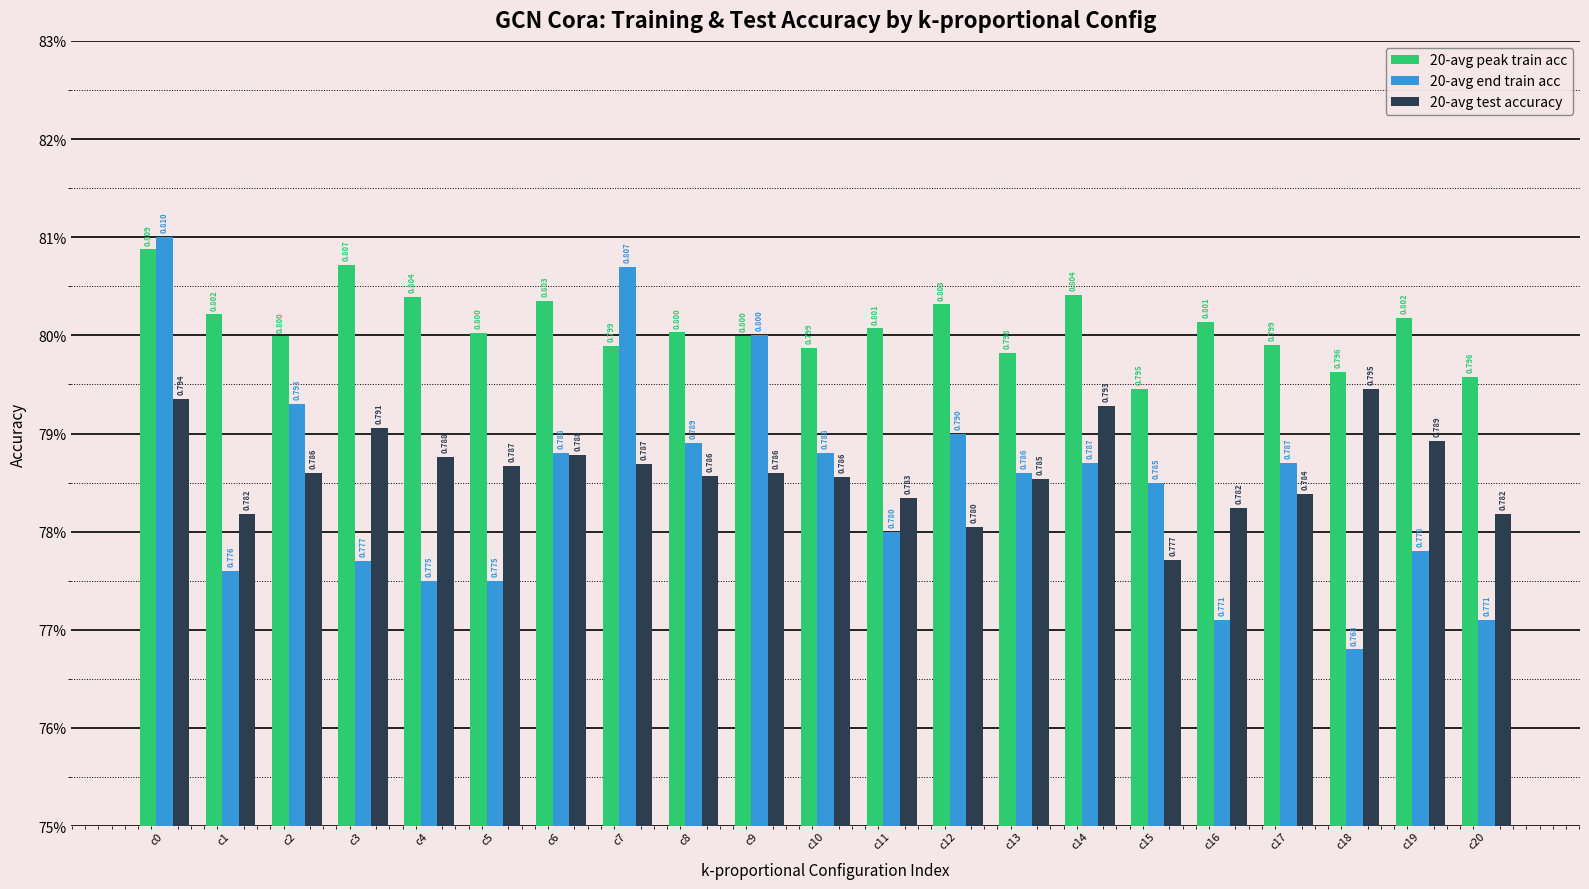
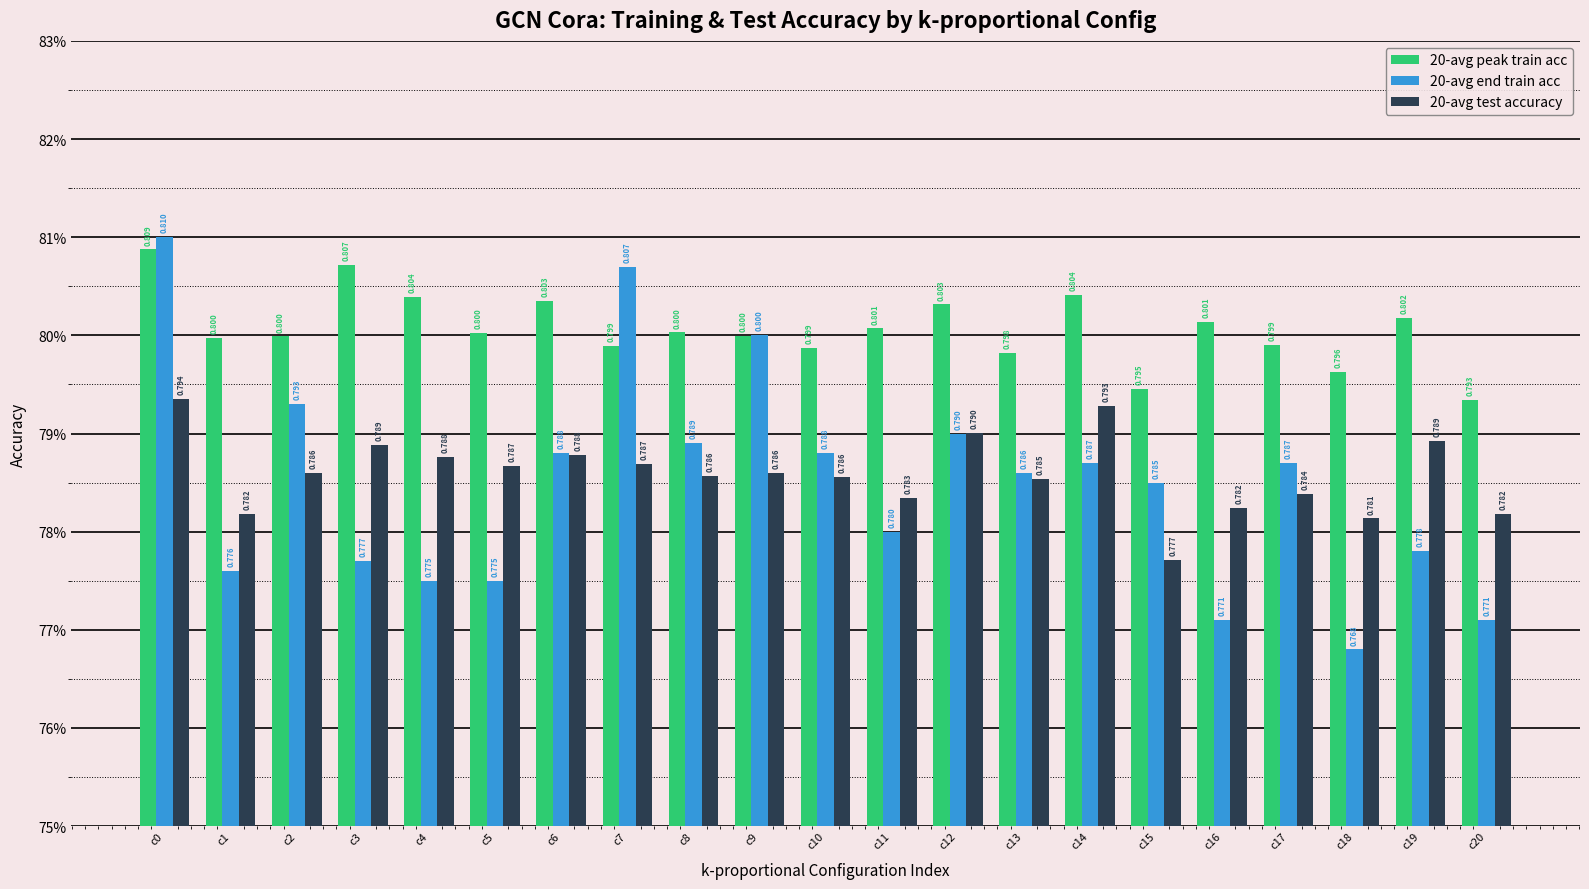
20-avg peak train acc, c1: 0.802 -> 0.800
20-avg test accuracy, c3: 0.791 -> 0.789
20-avg test accuracy, c12: 0.780 -> 0.790
20-avg test accuracy, c18: 0.795 -> 0.781
20-avg peak train acc, c20: 0.796 -> 0.793
